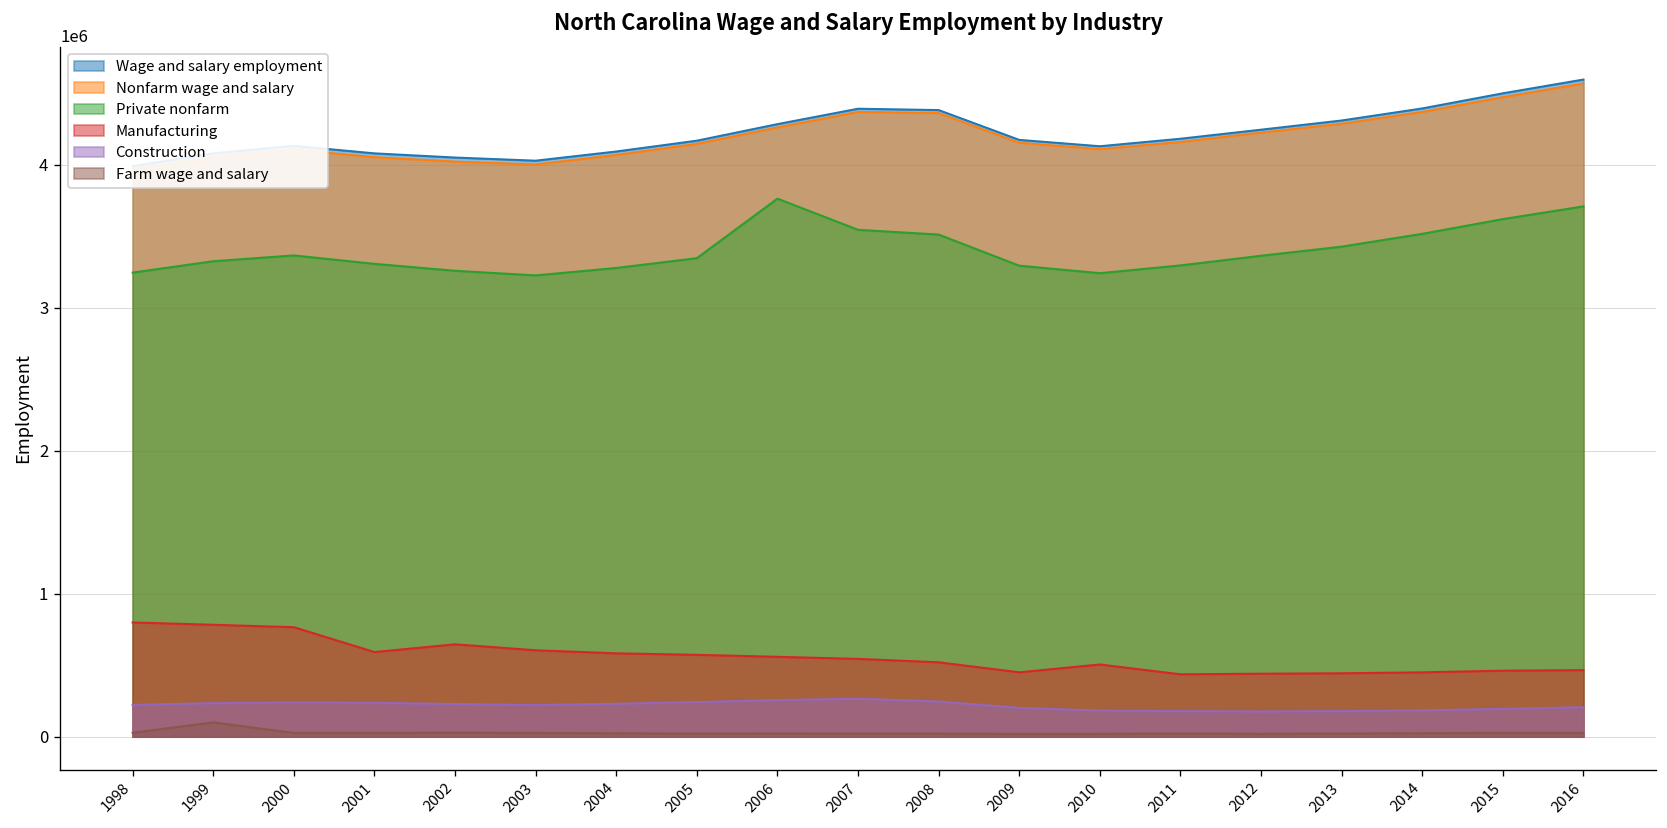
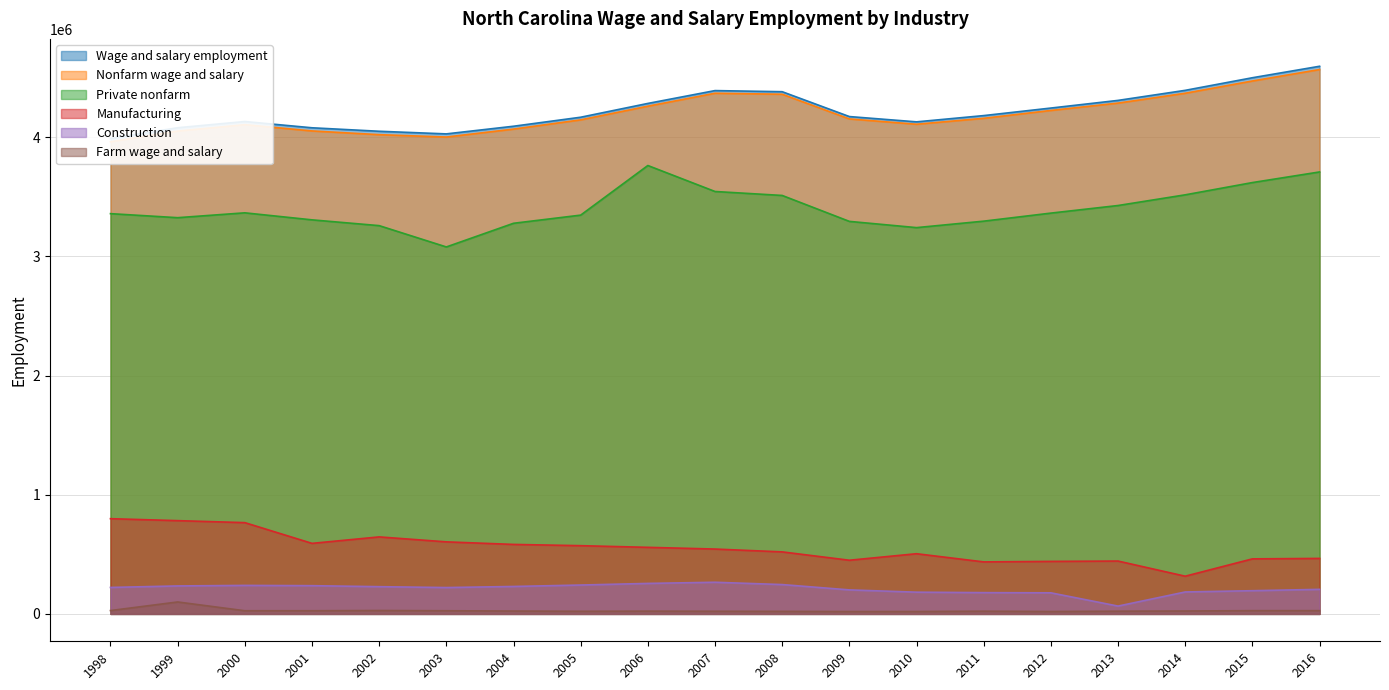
Private nonfarm, 1998: 3250000 -> 3360000
Private nonfarm, 2003: 3230000 -> 3080000
Construction, 2013: 180000 -> 70000
Manufacturing, 2014: 450000 -> 320000
